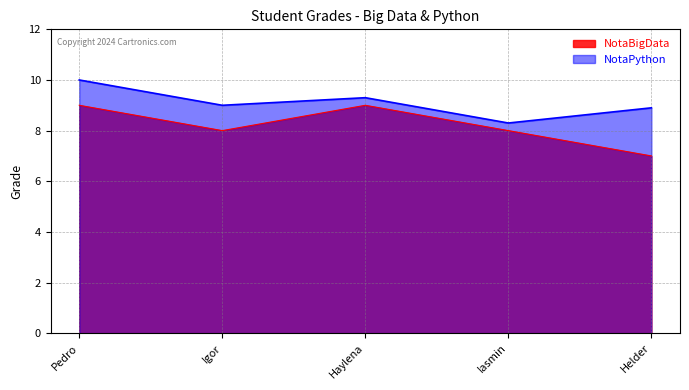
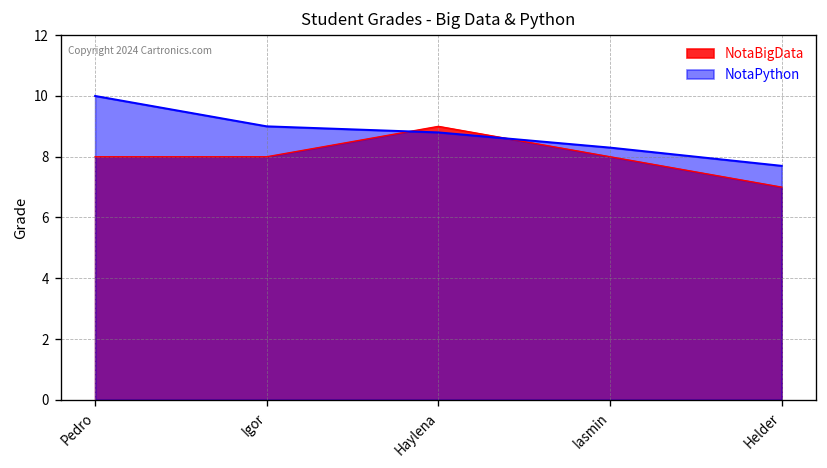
NotaBigData, Pedro: 9 -> 8
NotaPython, Haylena: 9.3 -> 8.8
NotaPython, Helder: 8.9 -> 7.7
